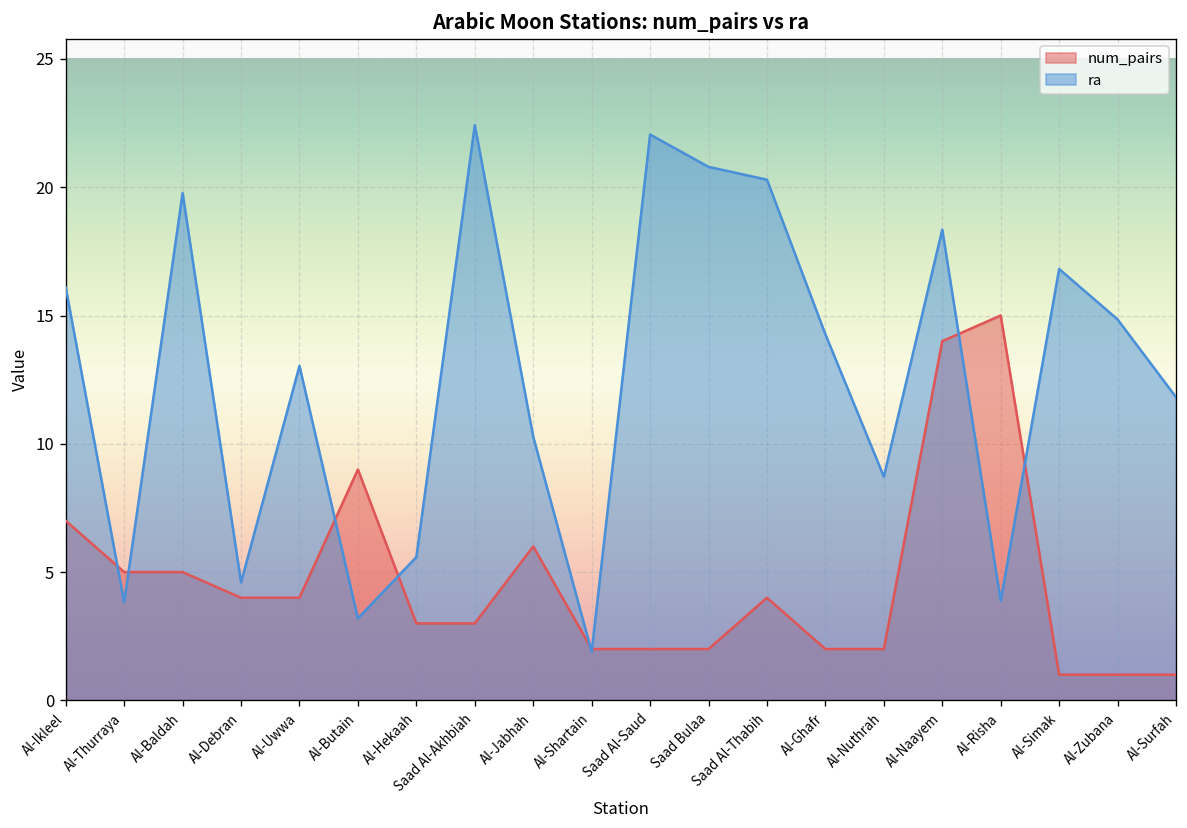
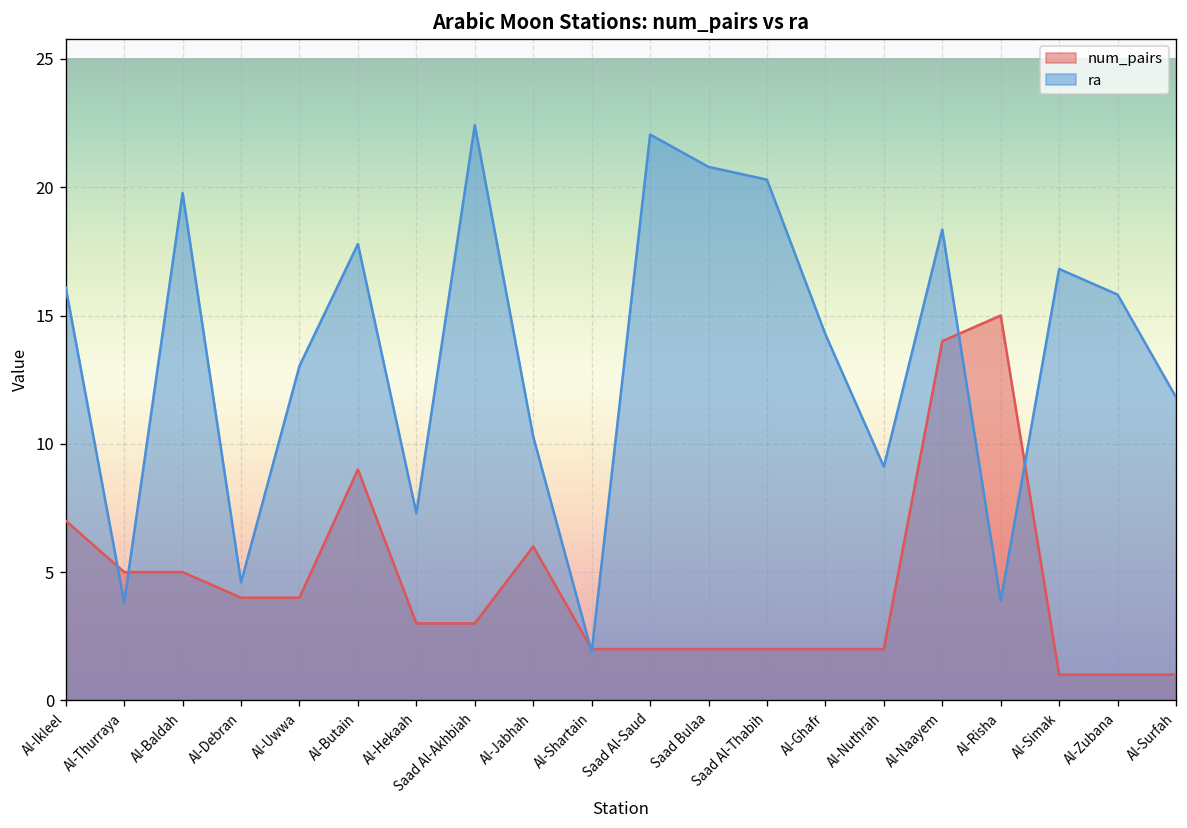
ra, Al-Butain: 3.2 -> 17.8
ra, Al-Hekaah: 5.6 -> 7.3
num_pairs, Saad Al-Thabih: 4 -> 2
ra, Al-Nuthrah: 8.7 -> 9.1
ra, Al-Zubana: 14.8 -> 15.8
